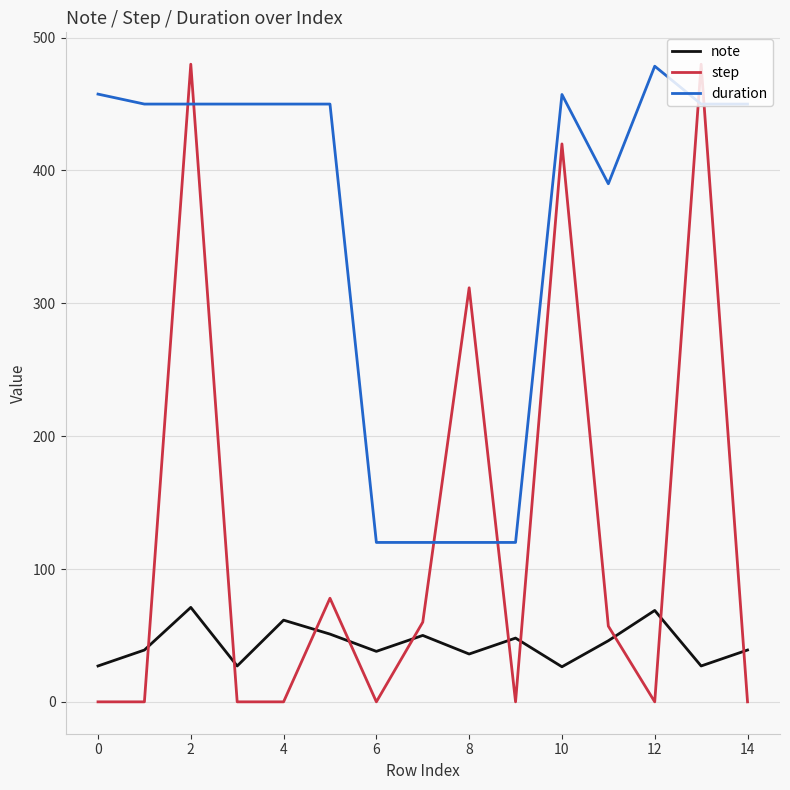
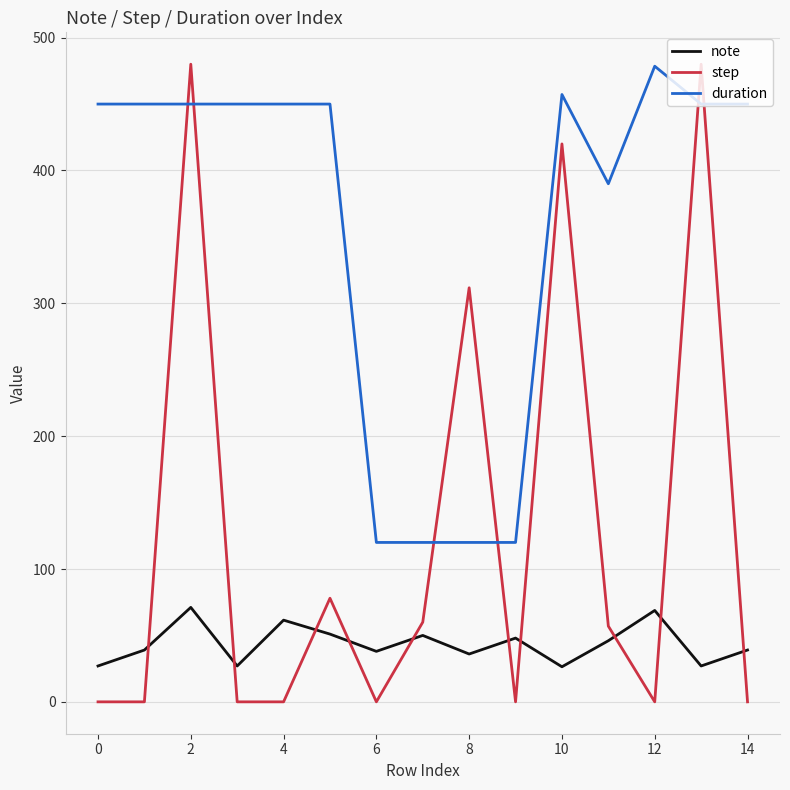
duration, 0: 458 -> 450
